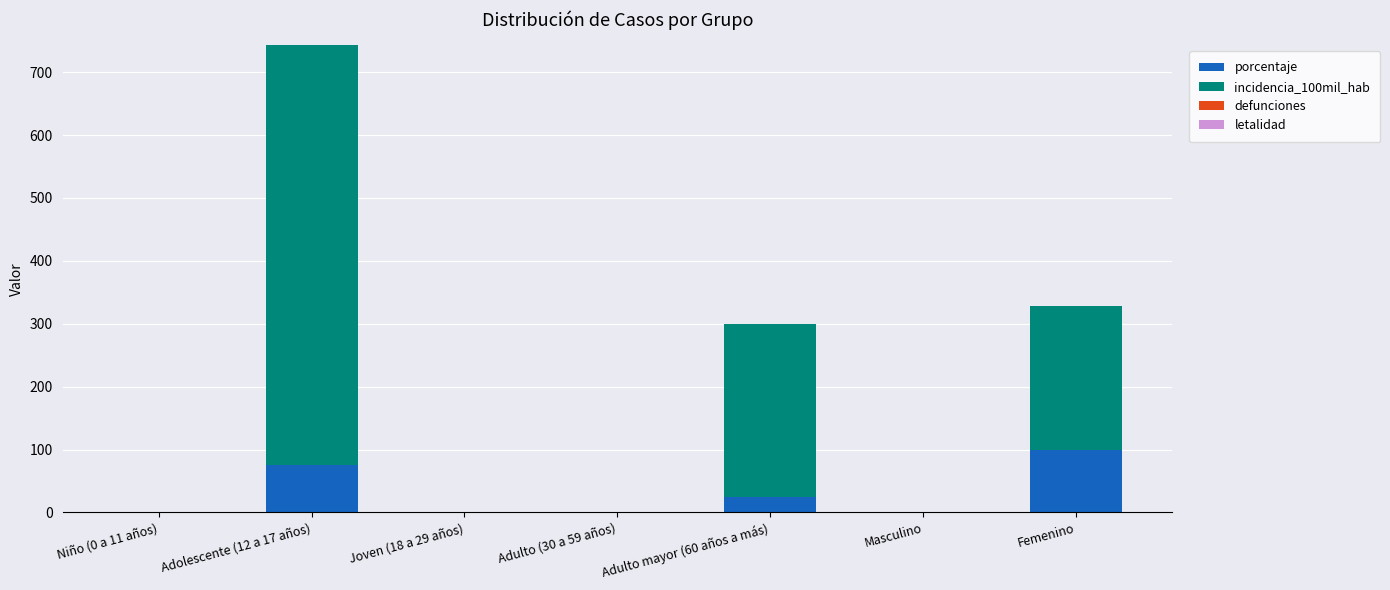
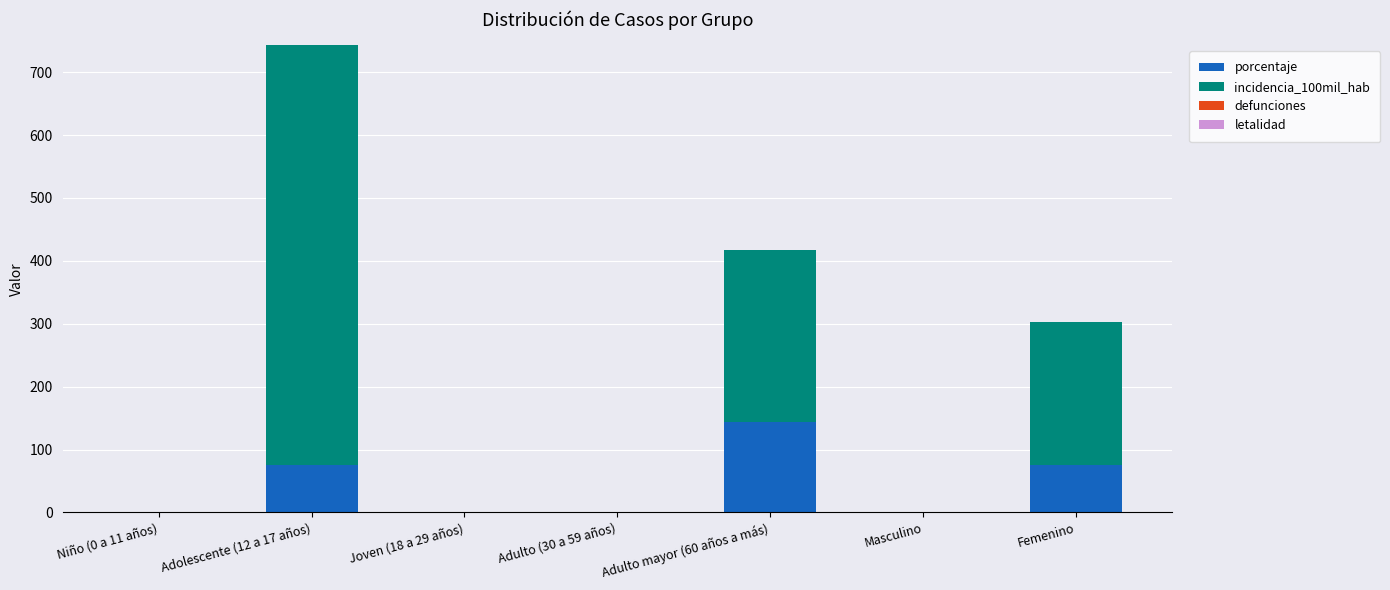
porcentaje, Adulto mayor (60 años a más): 30 -> 140
porcentaje, Femenino: 100 -> 80
